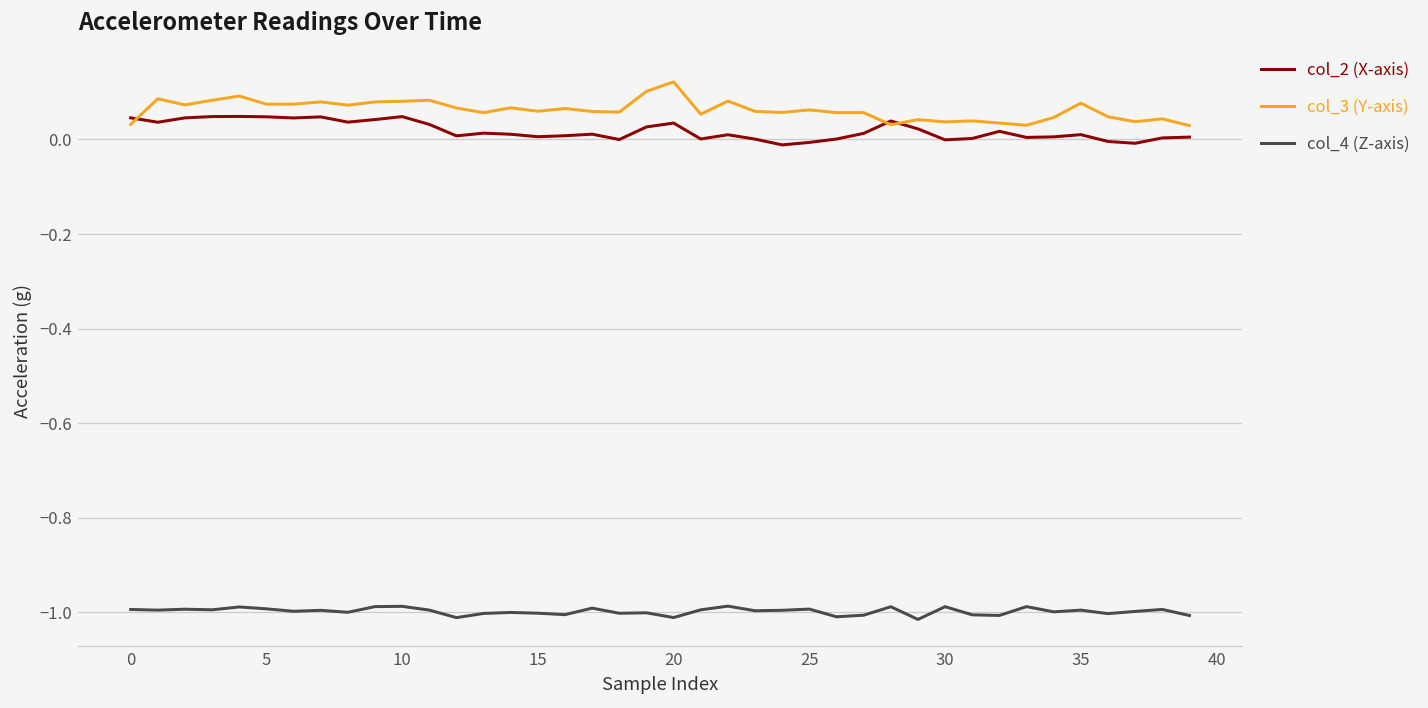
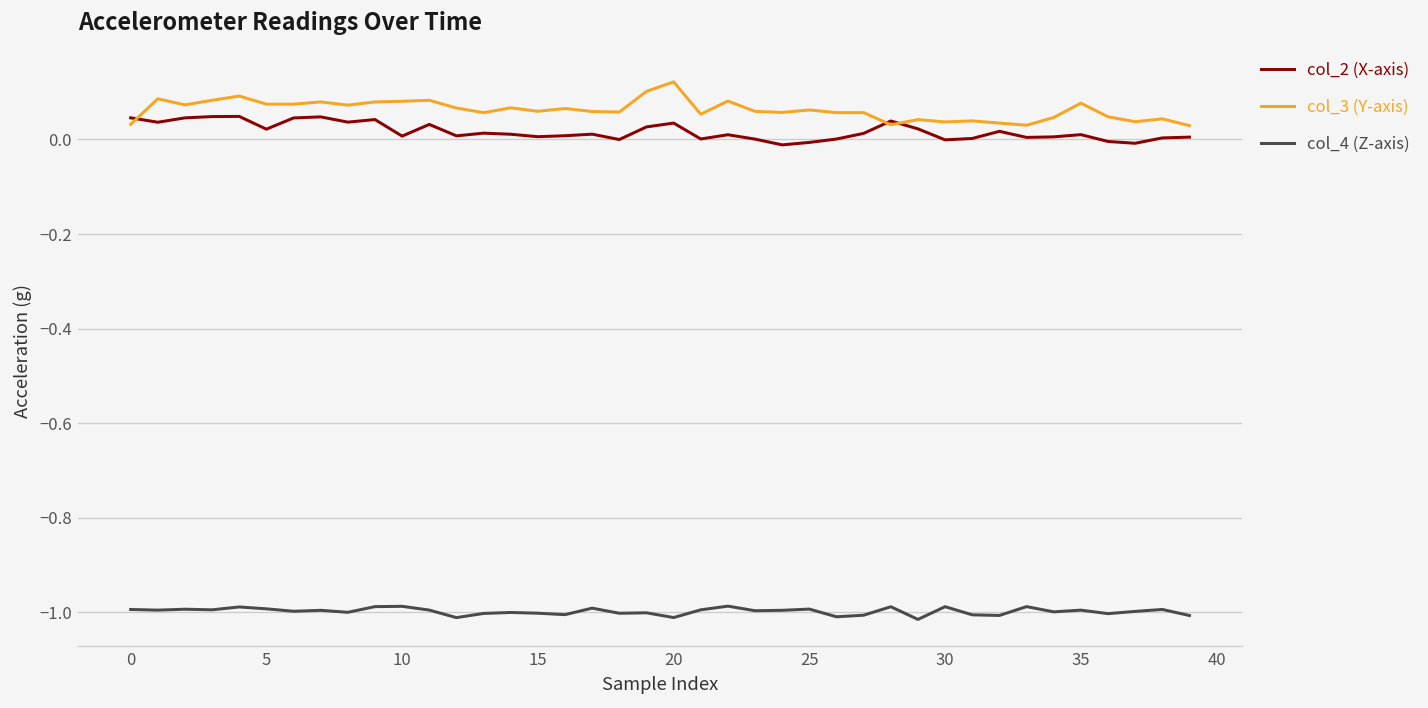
col_2 (X-axis), 5: 0.05 -> 0.02
col_2 (X-axis), 10: 0.05 -> 0.01
